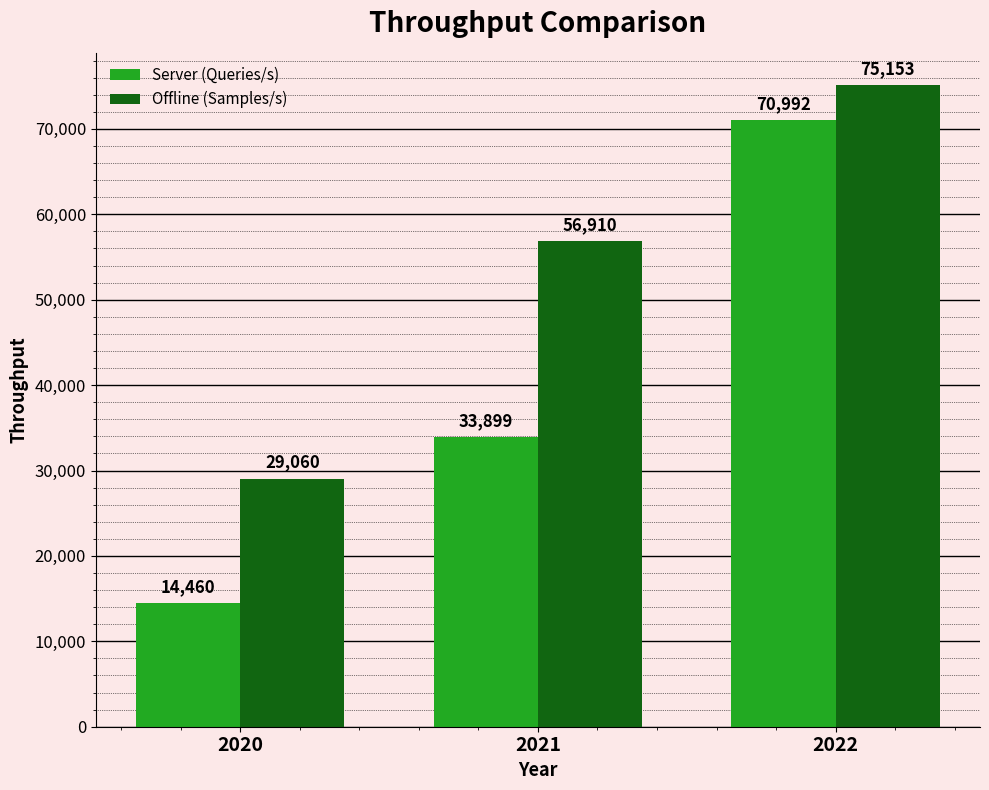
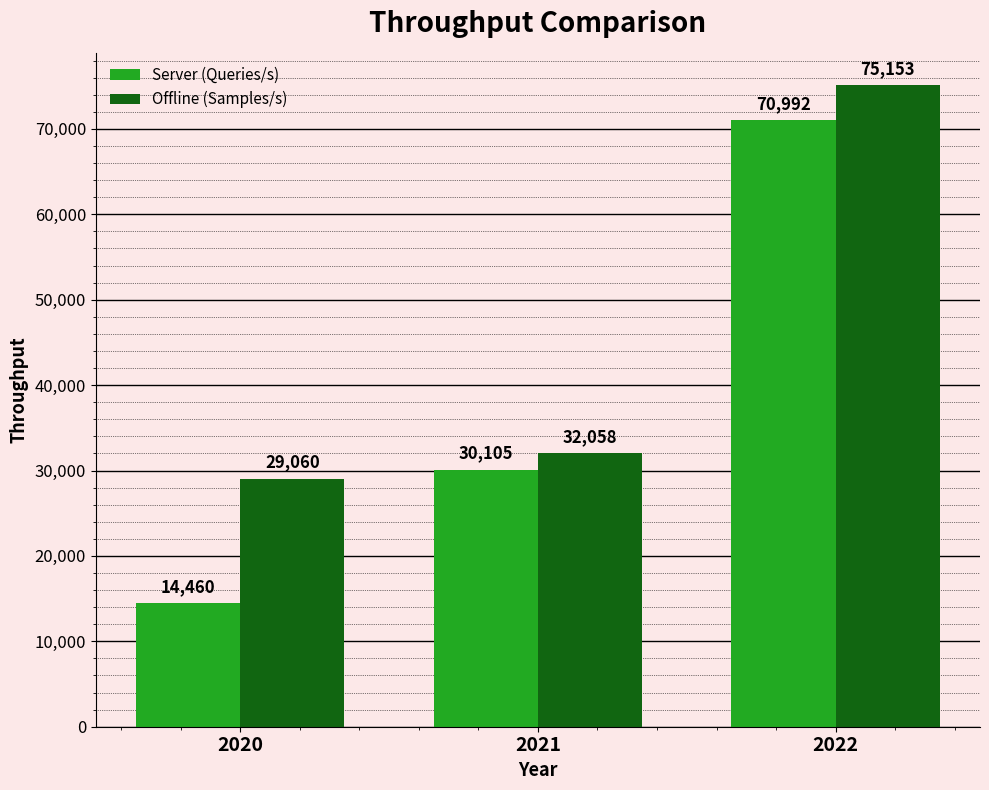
Server (Queries/s), 2021: 33,899 -> 30,105
Offline (Samples/s), 2021: 56,910 -> 32,058
